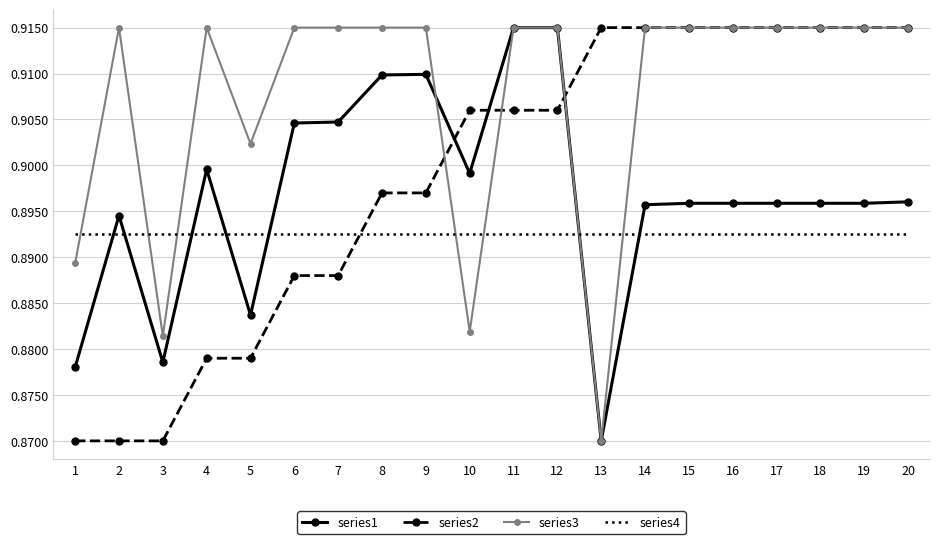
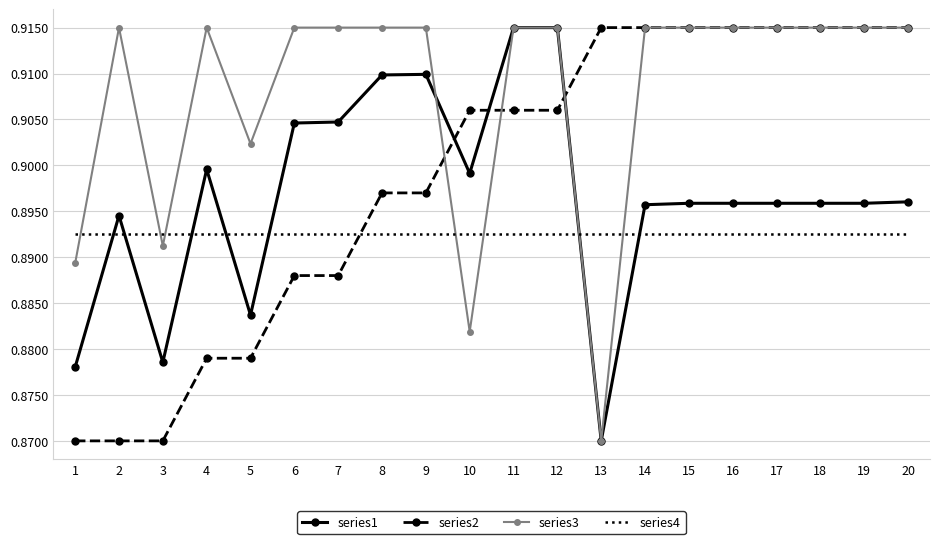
series3, 3: 0.881 -> 0.891
